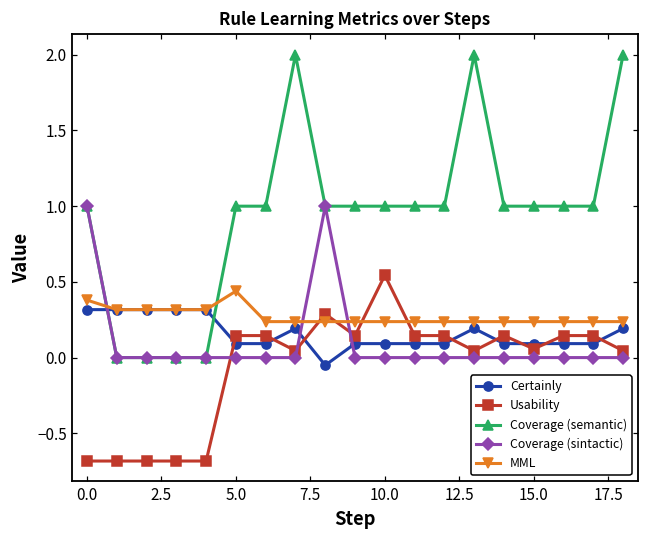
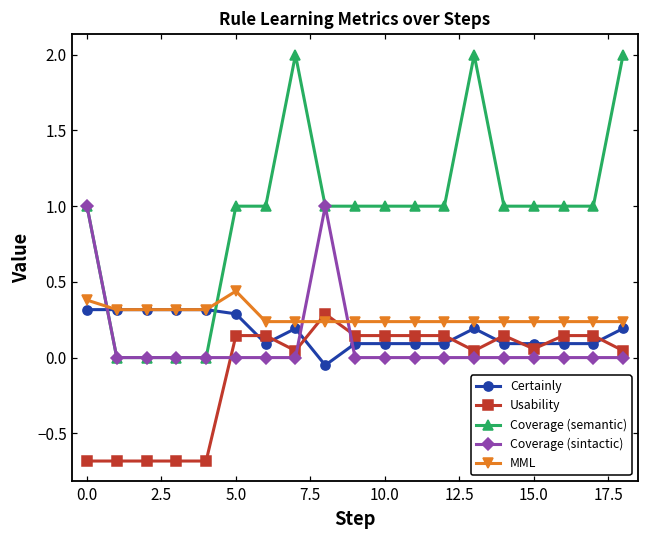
Certainly, 5.0: 0.09 -> 0.29
Usability, 10.0: 0.54 -> 0.15
